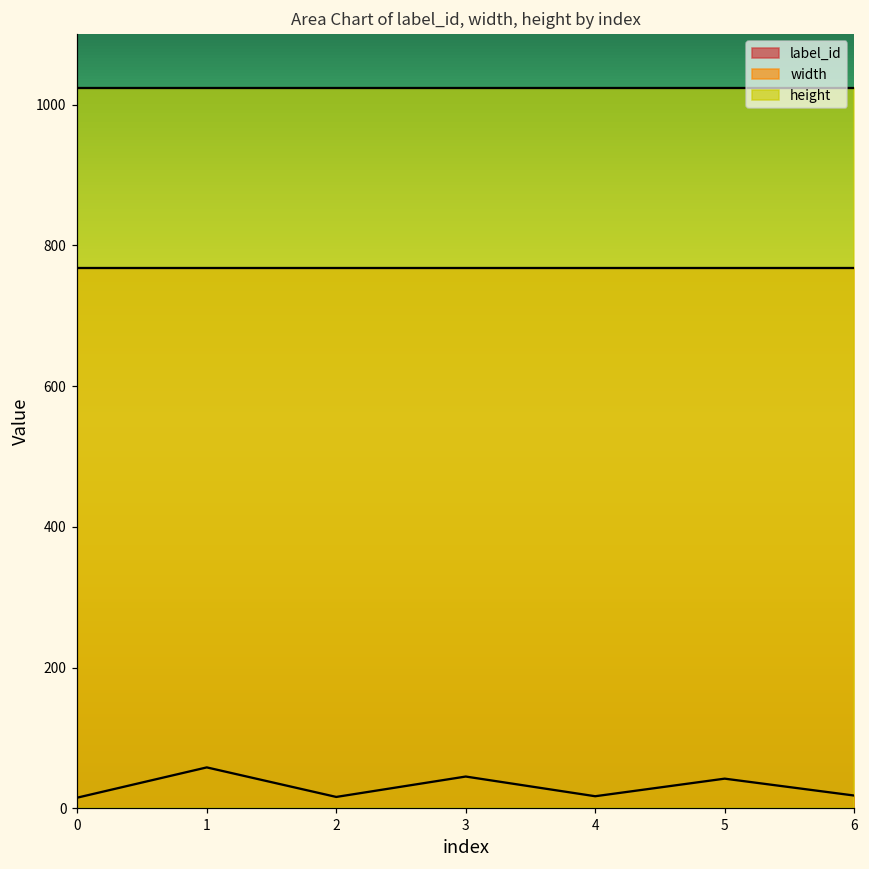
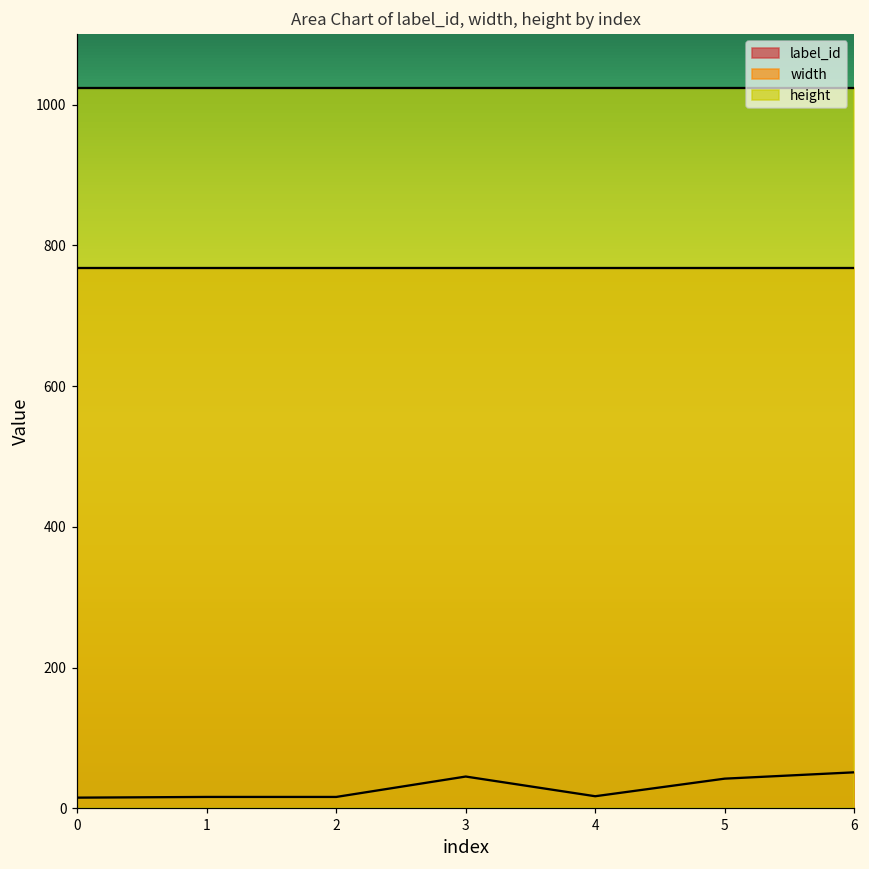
label_id, 1: 60 -> 20
label_id, 6: 20 -> 50
